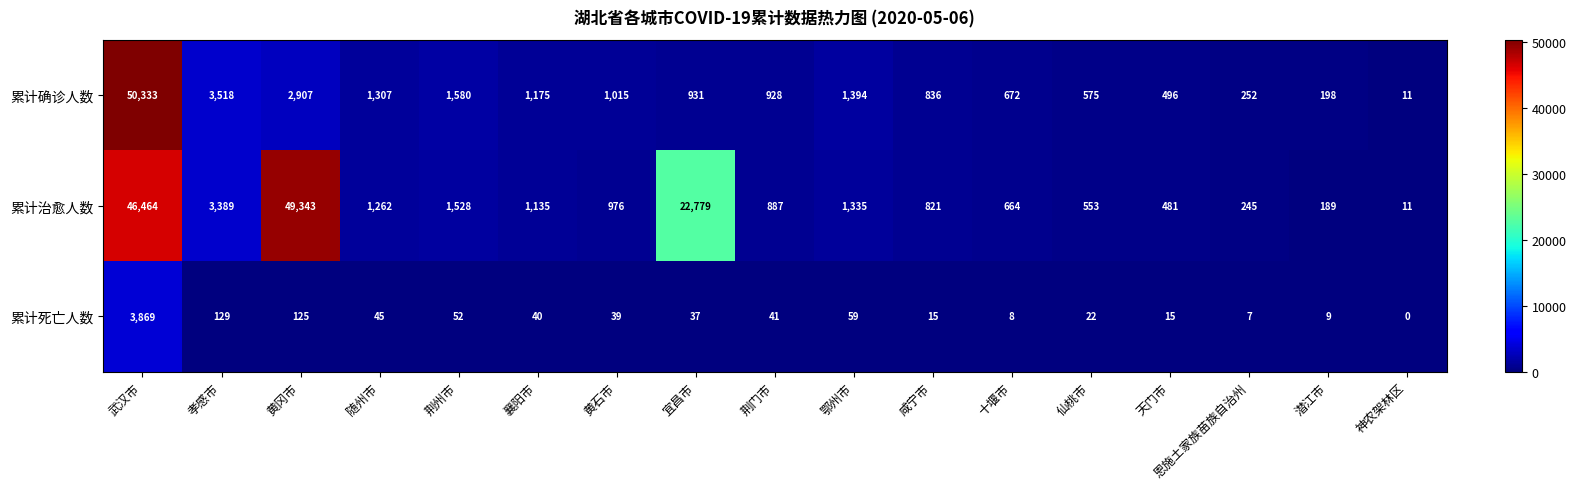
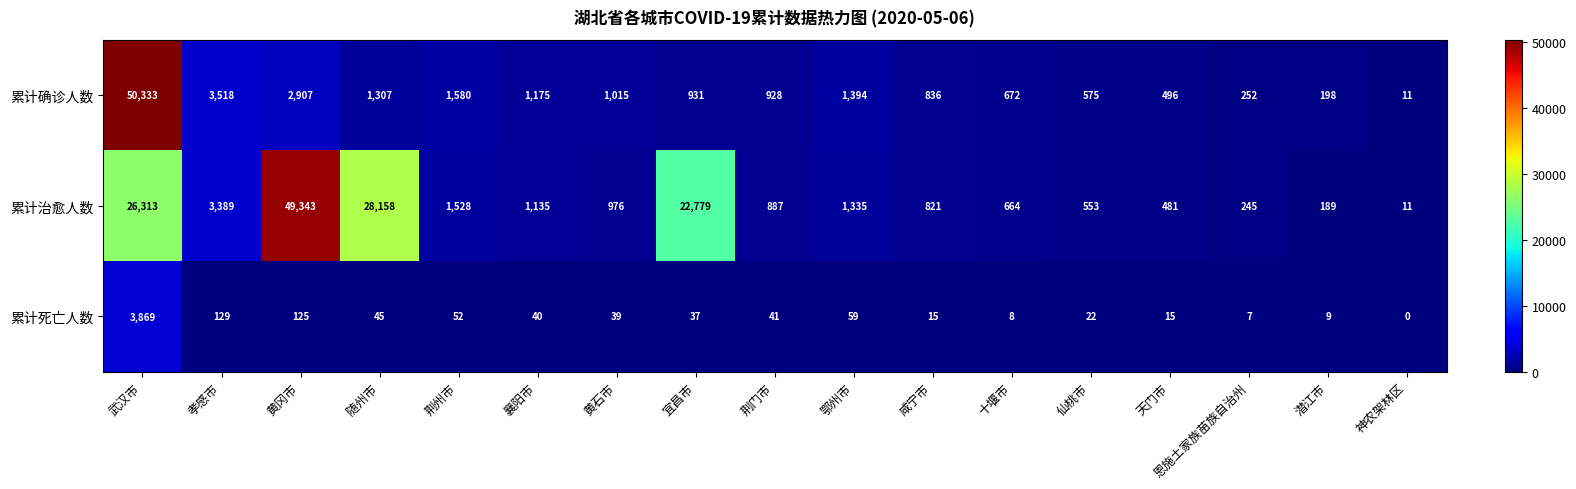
累计治愈人数, 武汉市: 46,464 -> 26,313
累计治愈人数, 随州市: 1,262 -> 28,158
